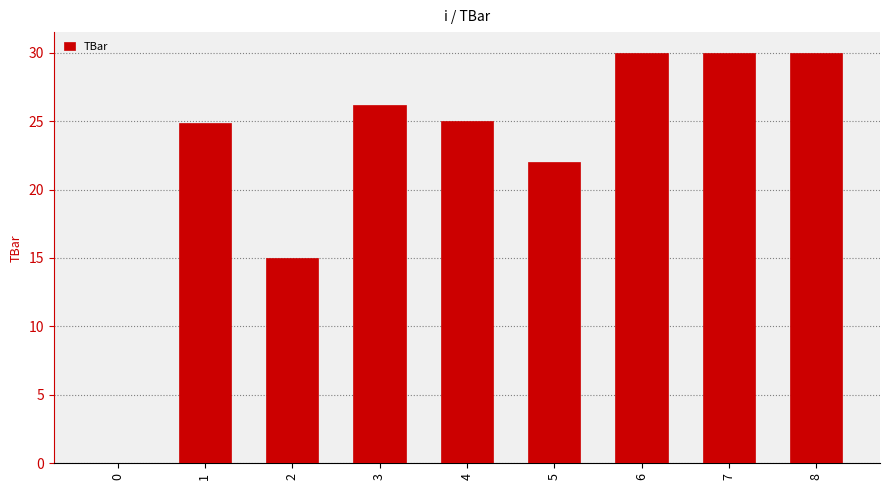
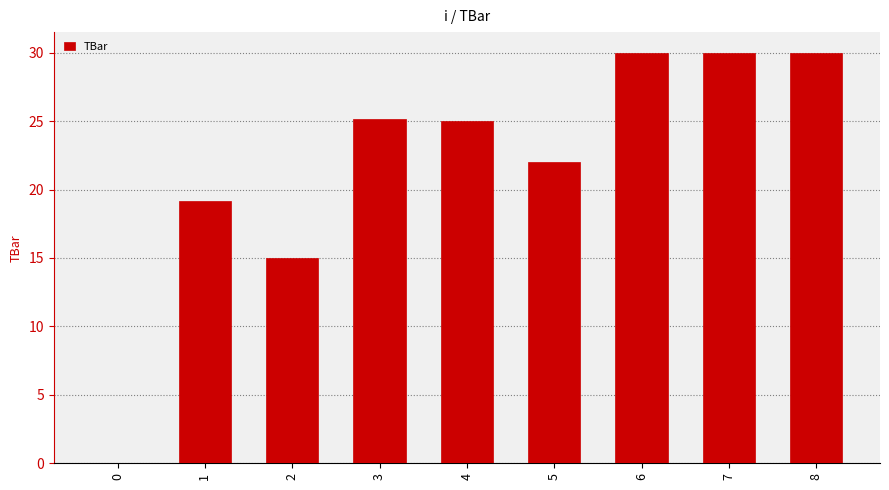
1: 24.9 -> 19.1
3: 26.2 -> 25.2
